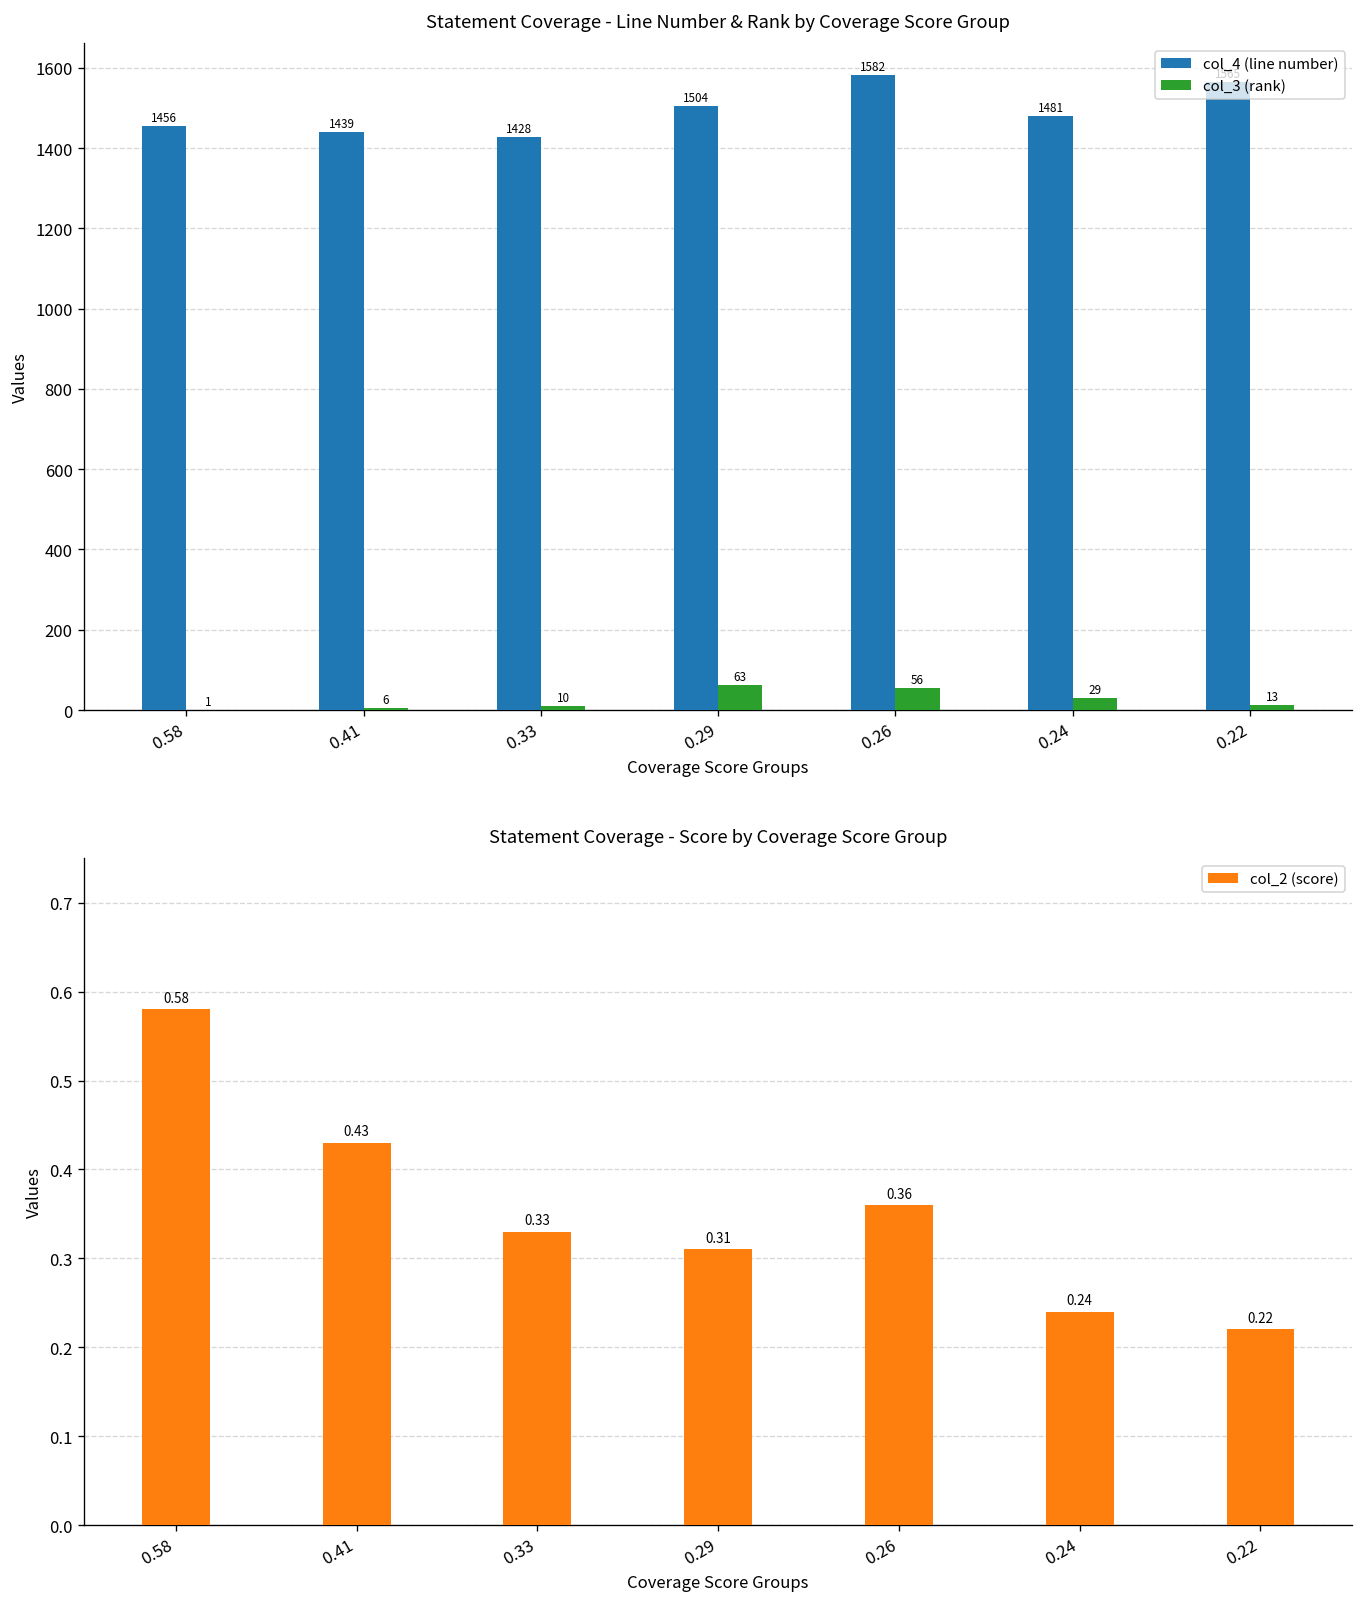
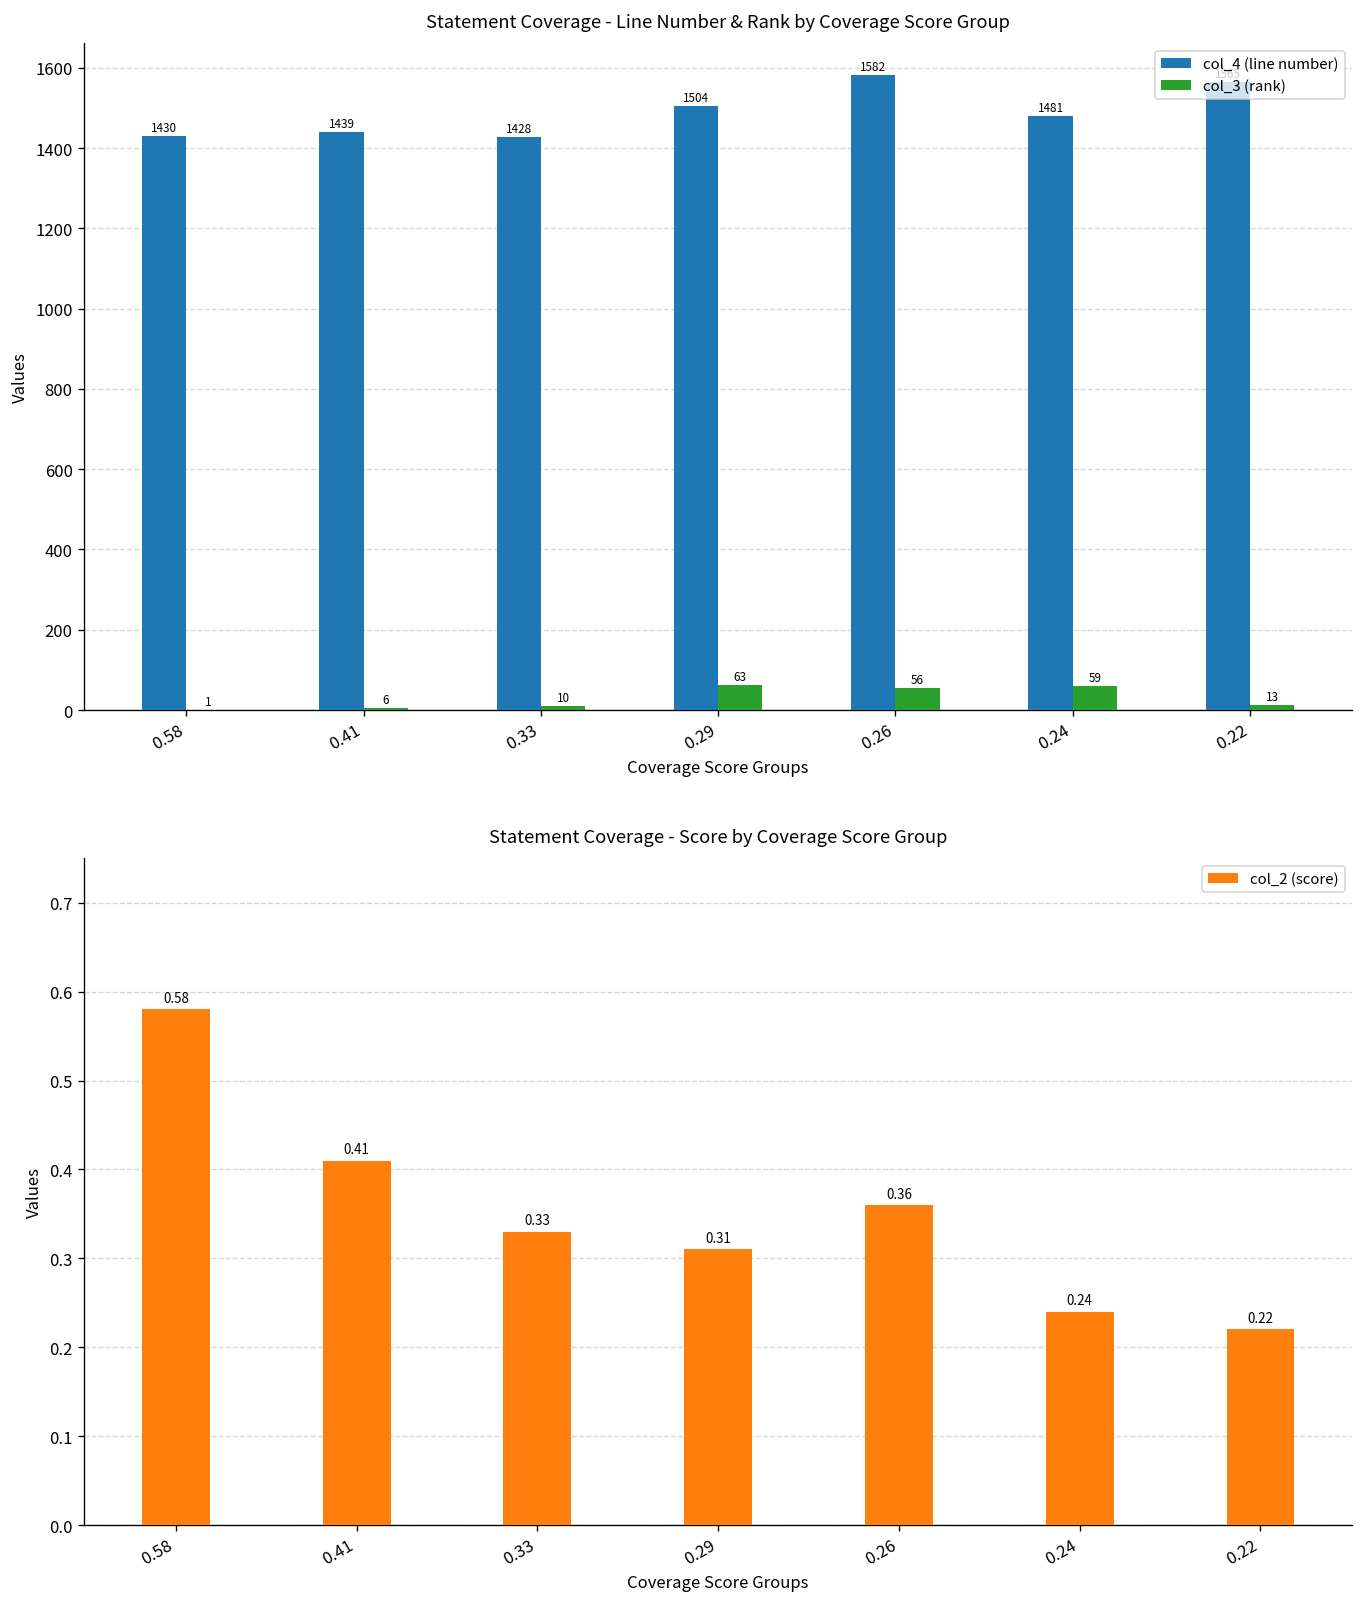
Statement Coverage - Line Number & Rank by Coverage Score Group, col_4 (line number), 0.58: 1456 -> 1430
Statement Coverage - Line Number & Rank by Coverage Score Group, col_3 (rank), 0.24: 29 -> 59
Statement Coverage - Score by Coverage Score Group, 0.41: 0.43 -> 0.41
